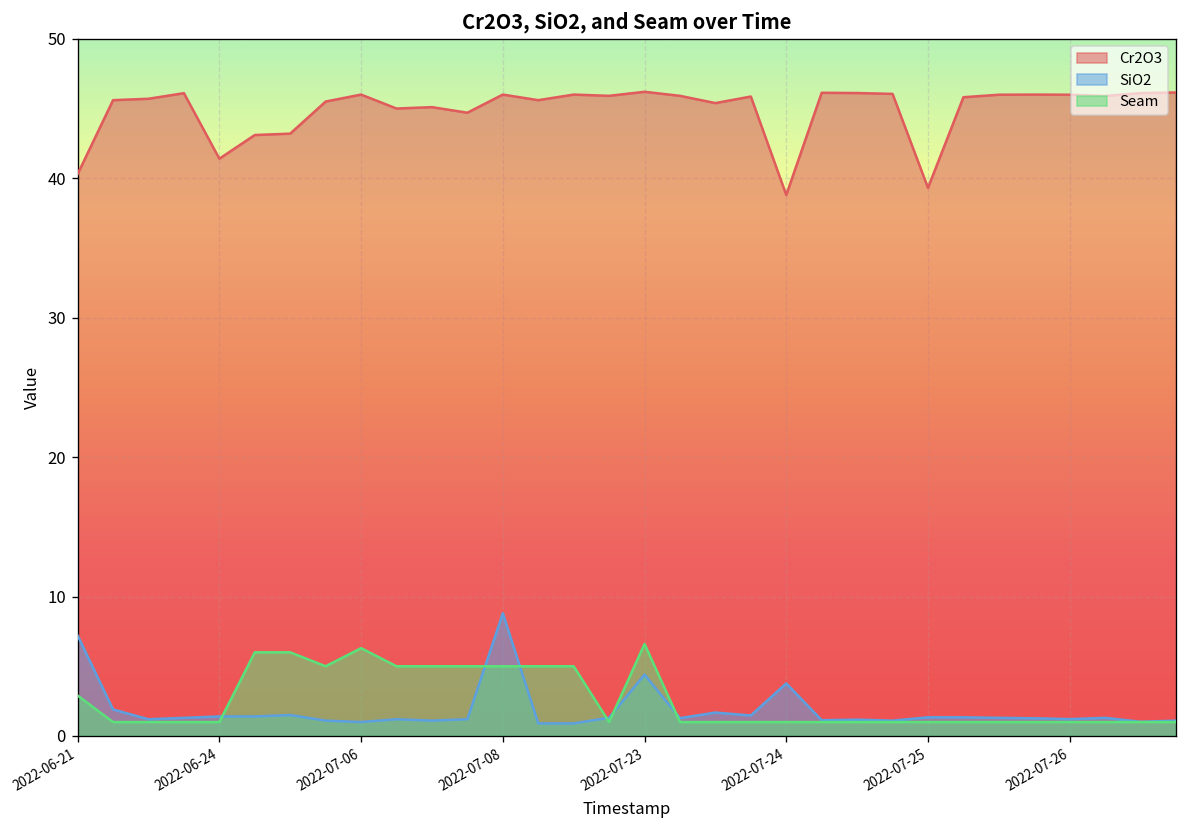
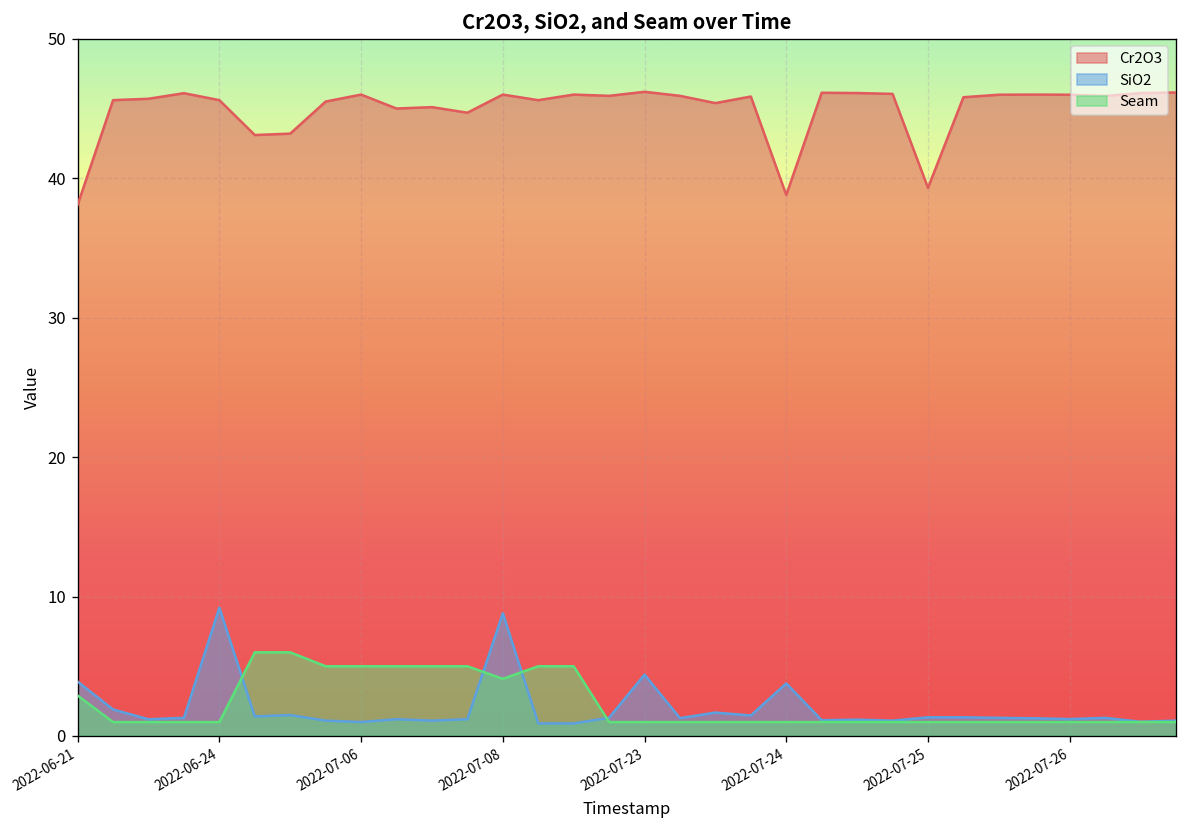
Cr2O3, 2022-06-21: 40.3 -> 38.1
SiO2, 2022-06-21: 7.2 -> 3.9
Cr2O3, 2022-06-24: 41.4 -> 45.6
SiO2, 2022-06-24: 1.4 -> 9.2
Seam, 2022-07-06: 6.3 -> 5.0
Seam, 2022-07-08: 5.0 -> 4.1
Seam, 2022-07-23: 6.6 -> 1.0
